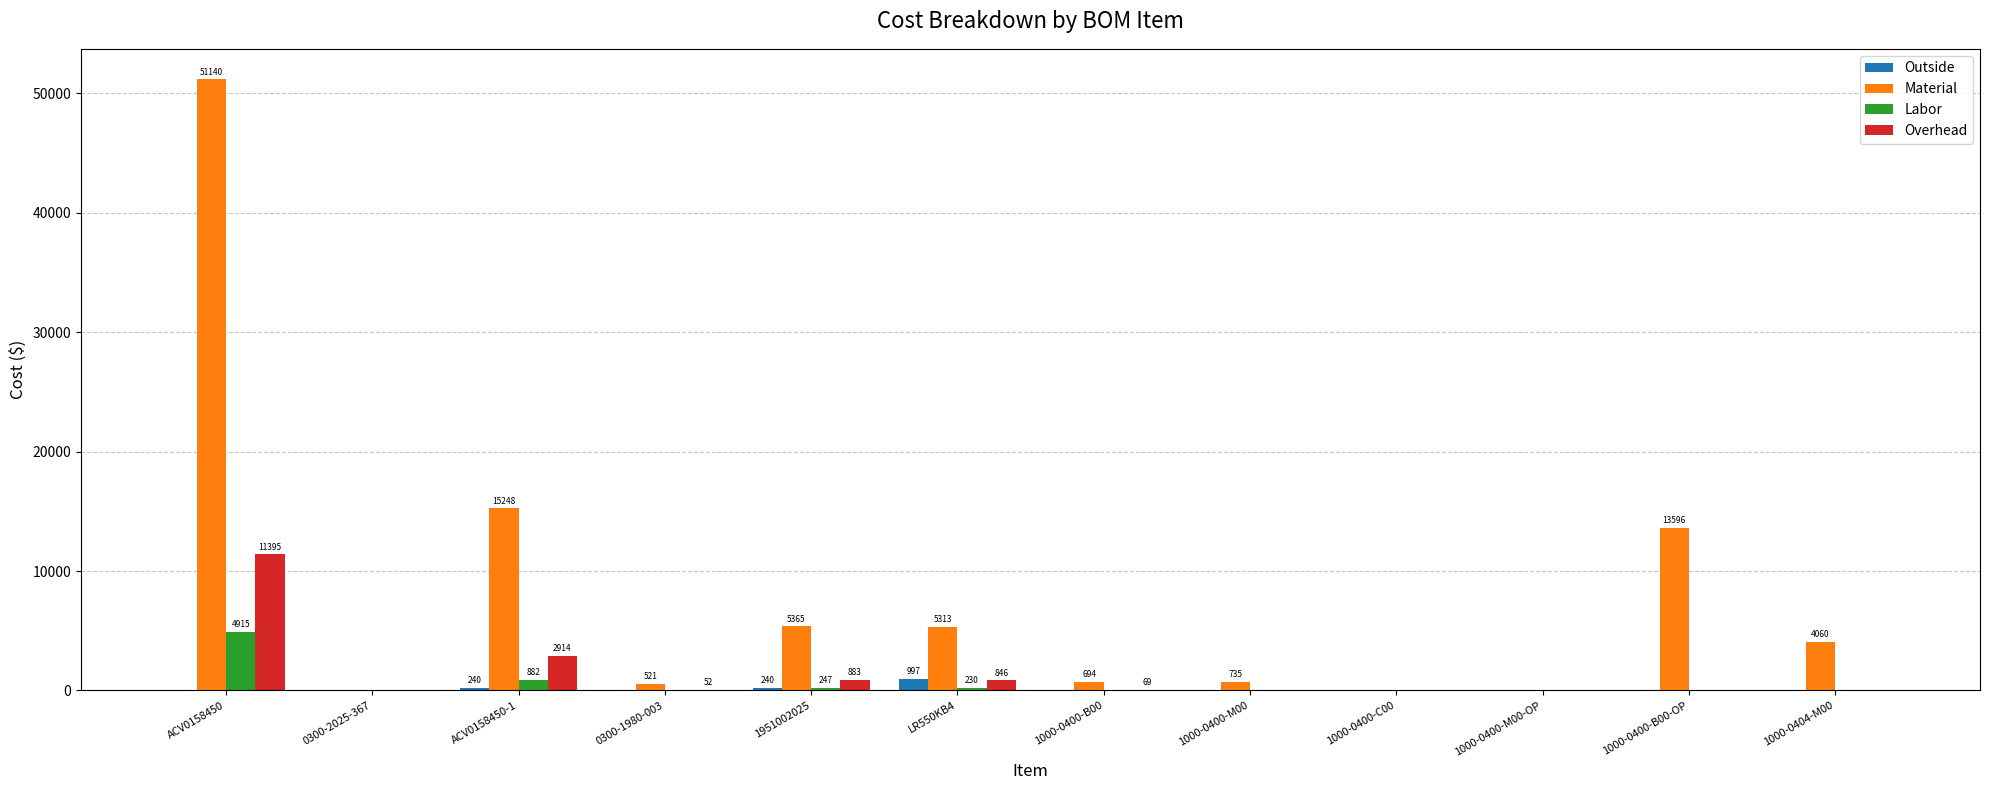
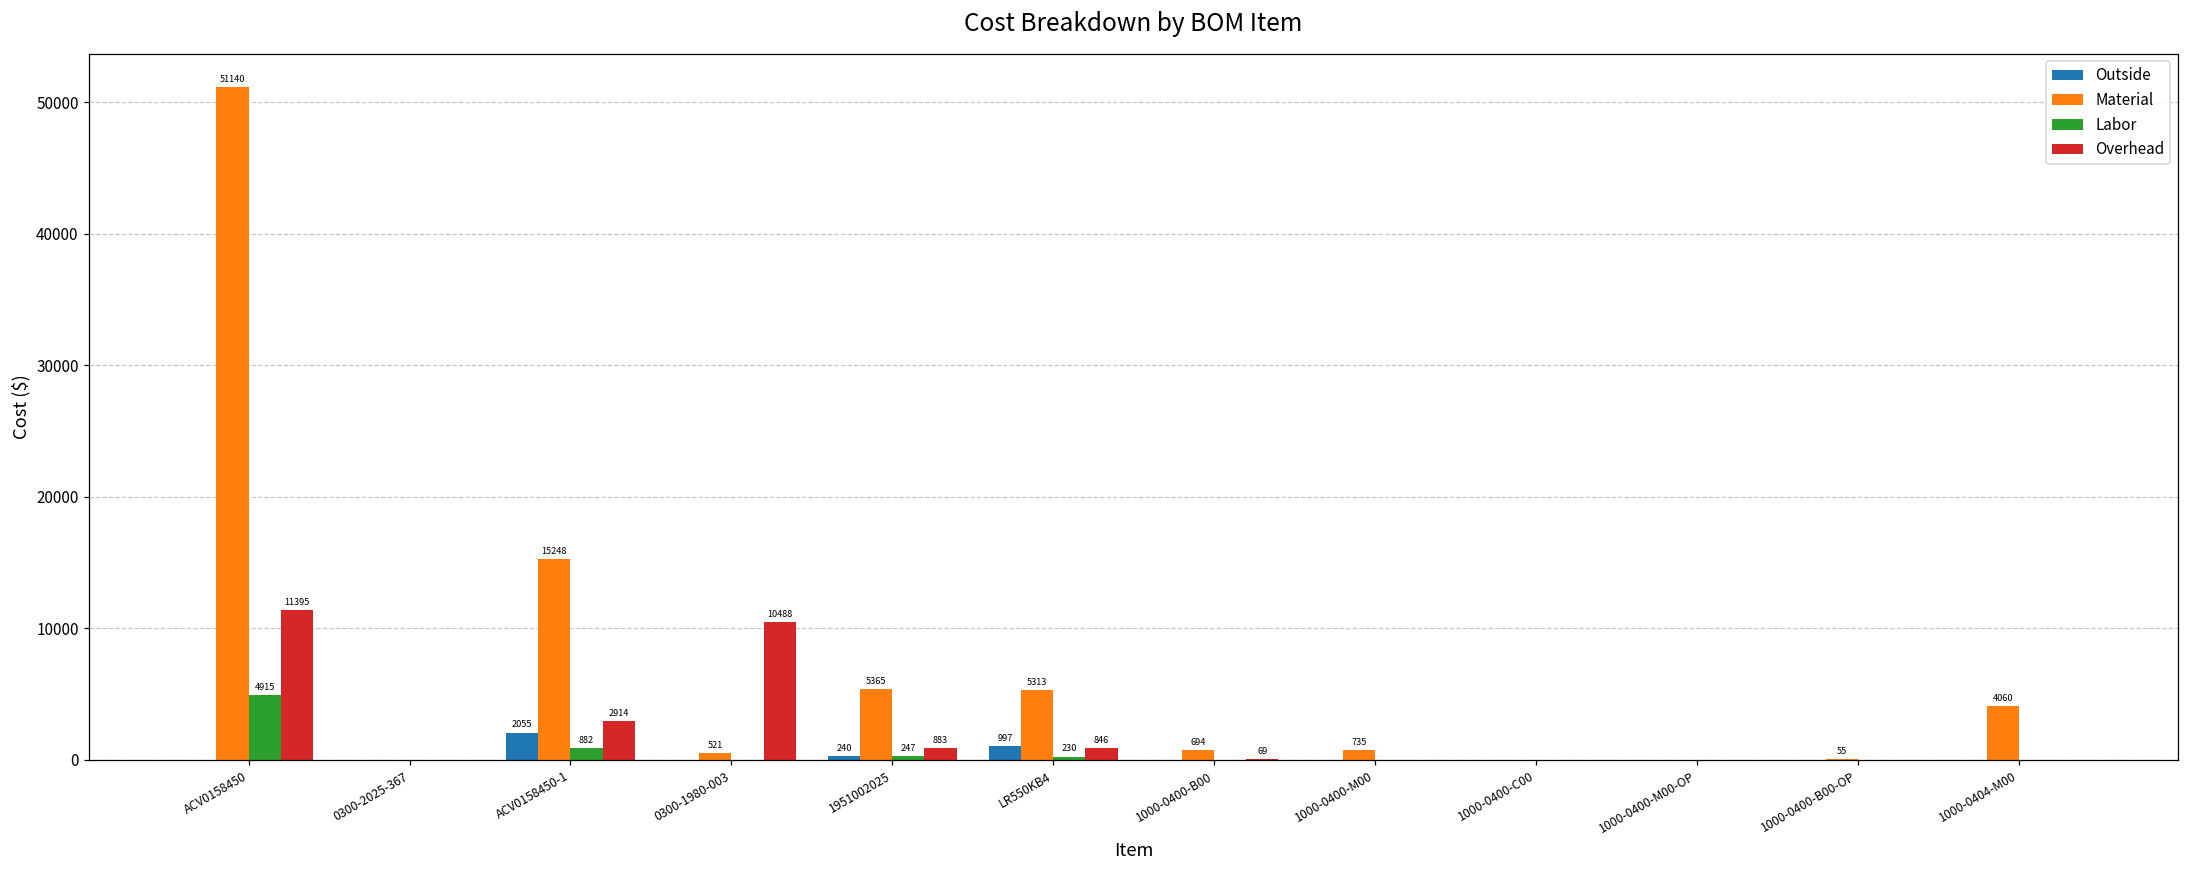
Outside, ACV0158450-1: 240 -> 2055
Overhead, 0300-1980-003: 52 -> 10488
Material, 1000-0400-B00-OP: 13596 -> 55
